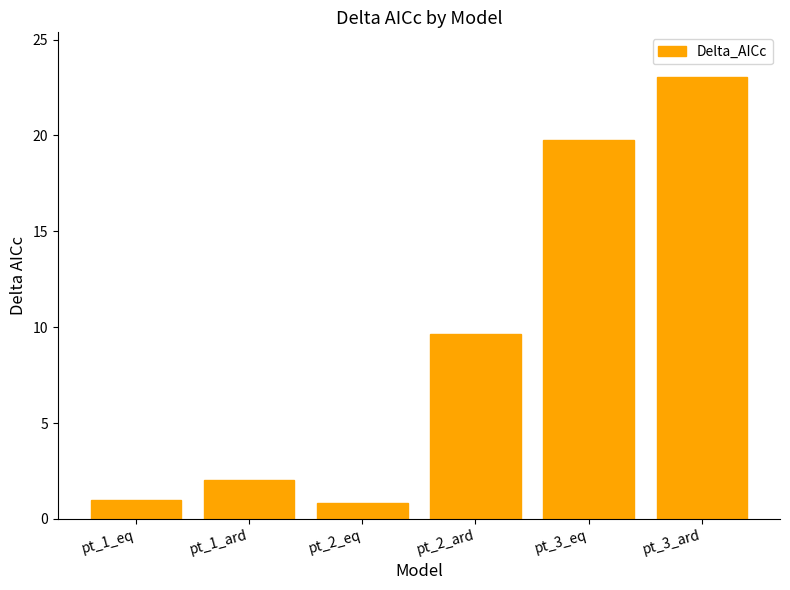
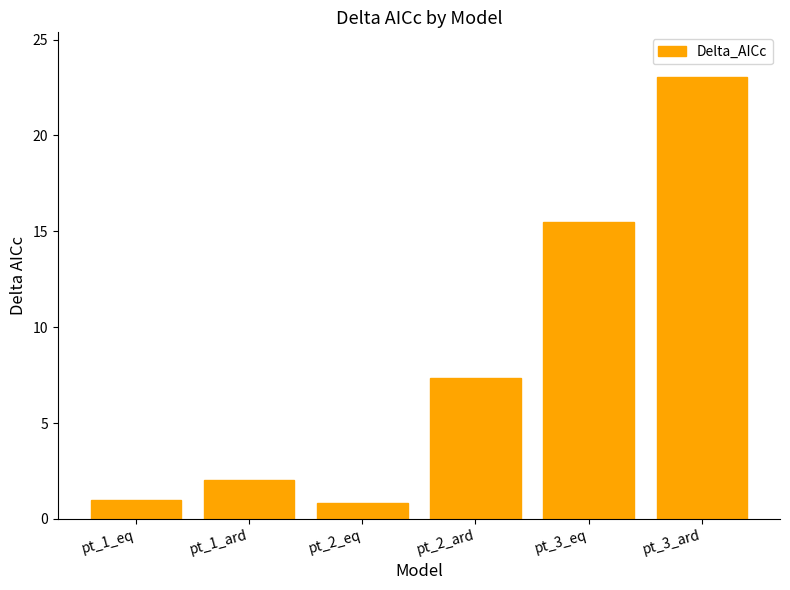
pt_2_ard: 9.6 -> 7.3
pt_3_eq: 19.8 -> 15.5
